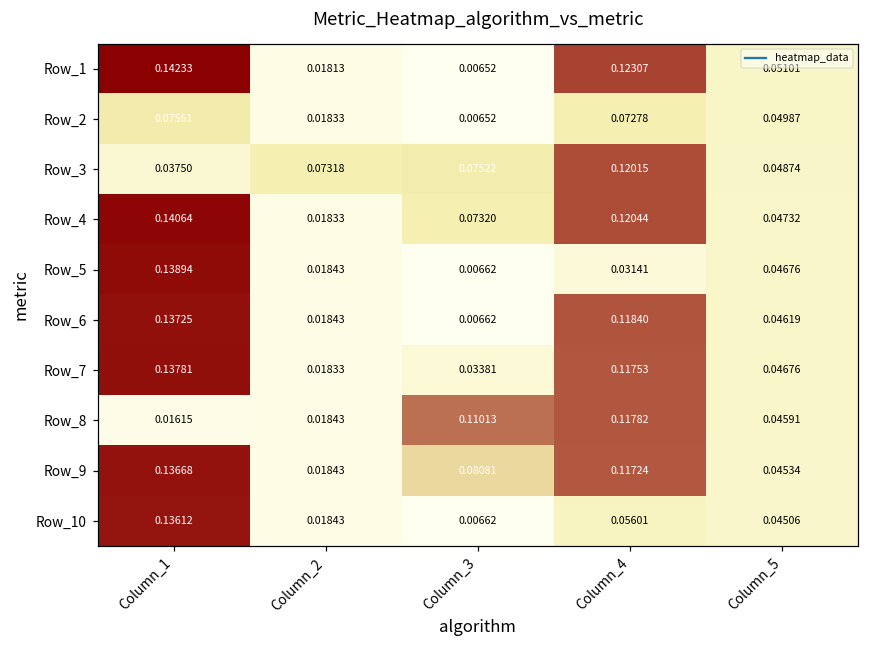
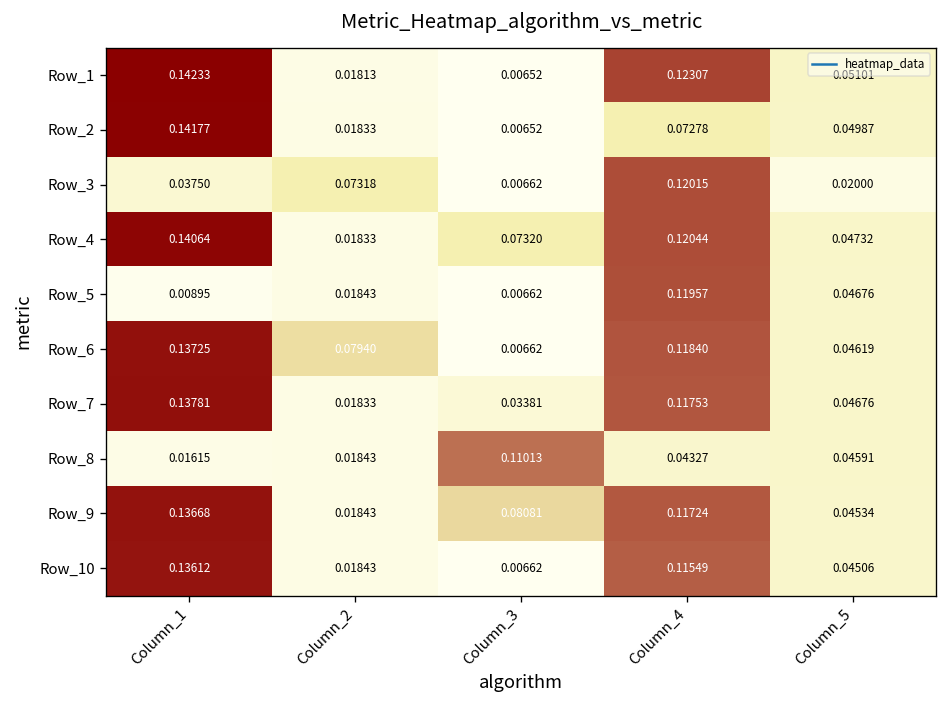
Row_2, Column_1: 0.07561 -> 0.14177
Row_3, Column_3: 0.07522 -> 0.00662
Row_3, Column_5: 0.04874 -> 0.02000
Row_5, Column_1: 0.13894 -> 0.00895
Row_5, Column_4: 0.03141 -> 0.11957
Row_6, Column_2: 0.01843 -> 0.07940
Row_8, Column_4: 0.11782 -> 0.04327
Row_10, Column_4: 0.05601 -> 0.11549
